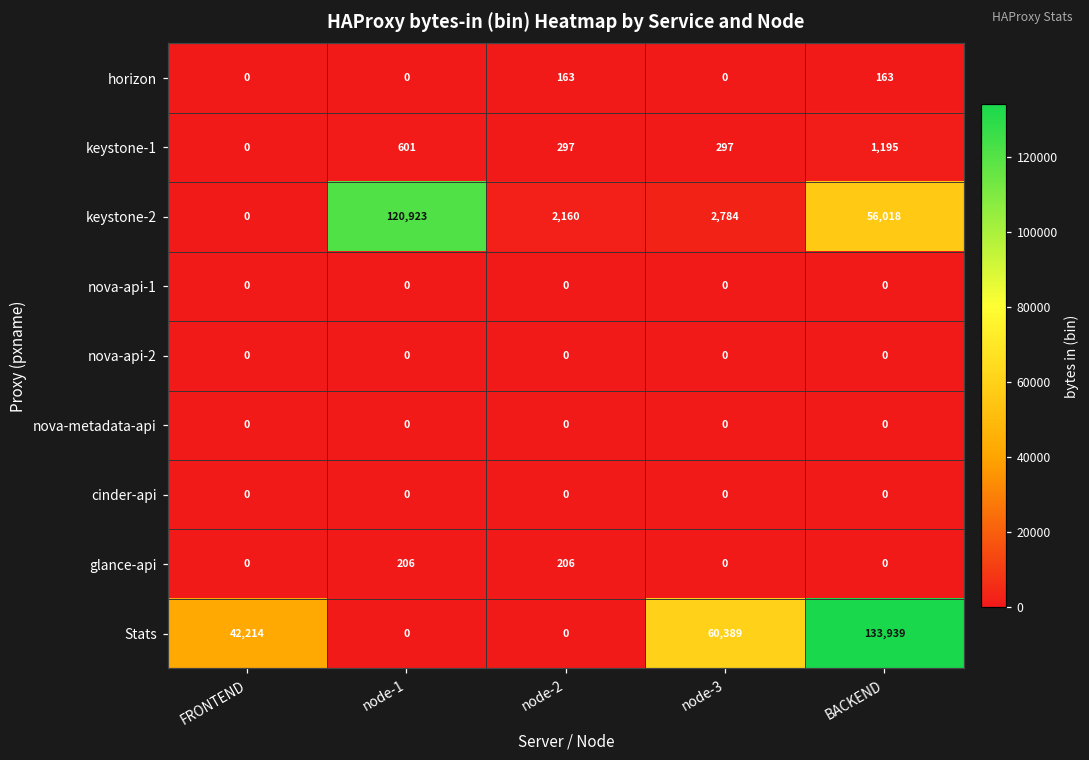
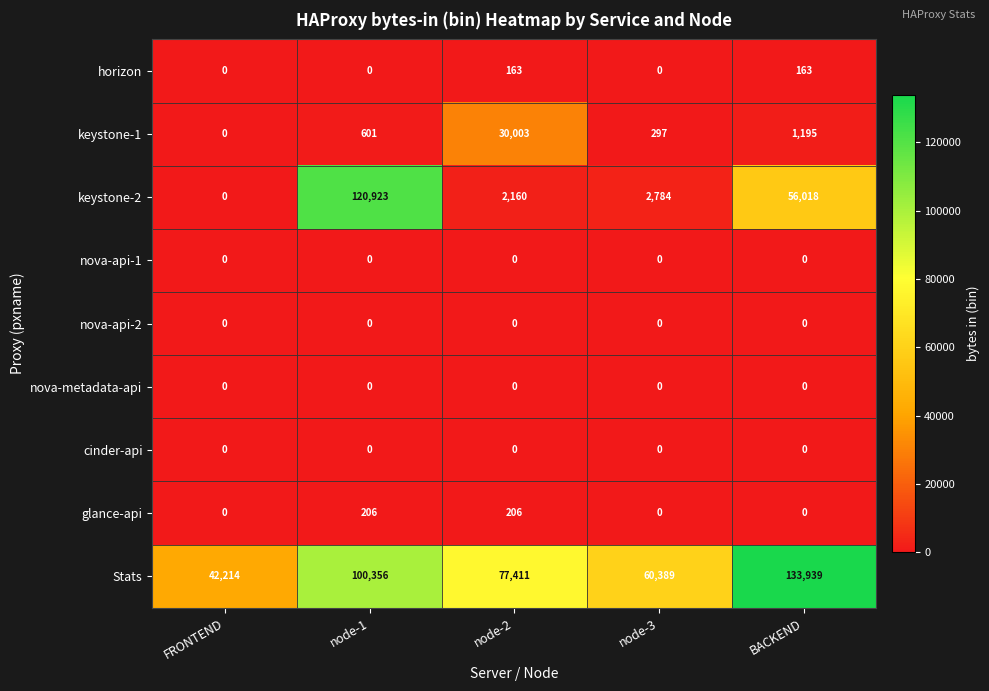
keystone-1, node-2: 297 -> 30,003
Stats, node-1: 0 -> 100,356
Stats, node-2: 0 -> 77,411
